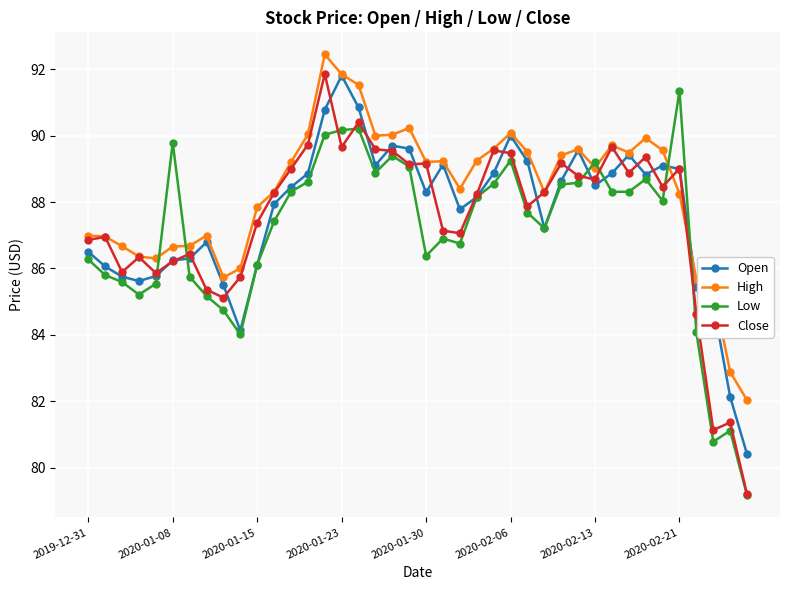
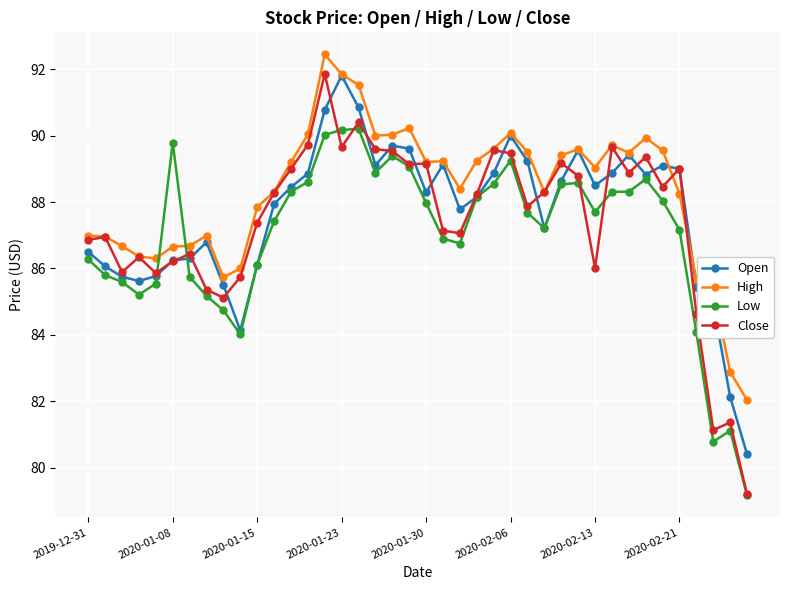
Low, 2020-01-30: 86.4 -> 88.0
Low, 2020-02-13: 89.2 -> 87.7
Close, 2020-02-13: 88.7 -> 86.0
Low, 2020-02-21: 91.4 -> 87.2
